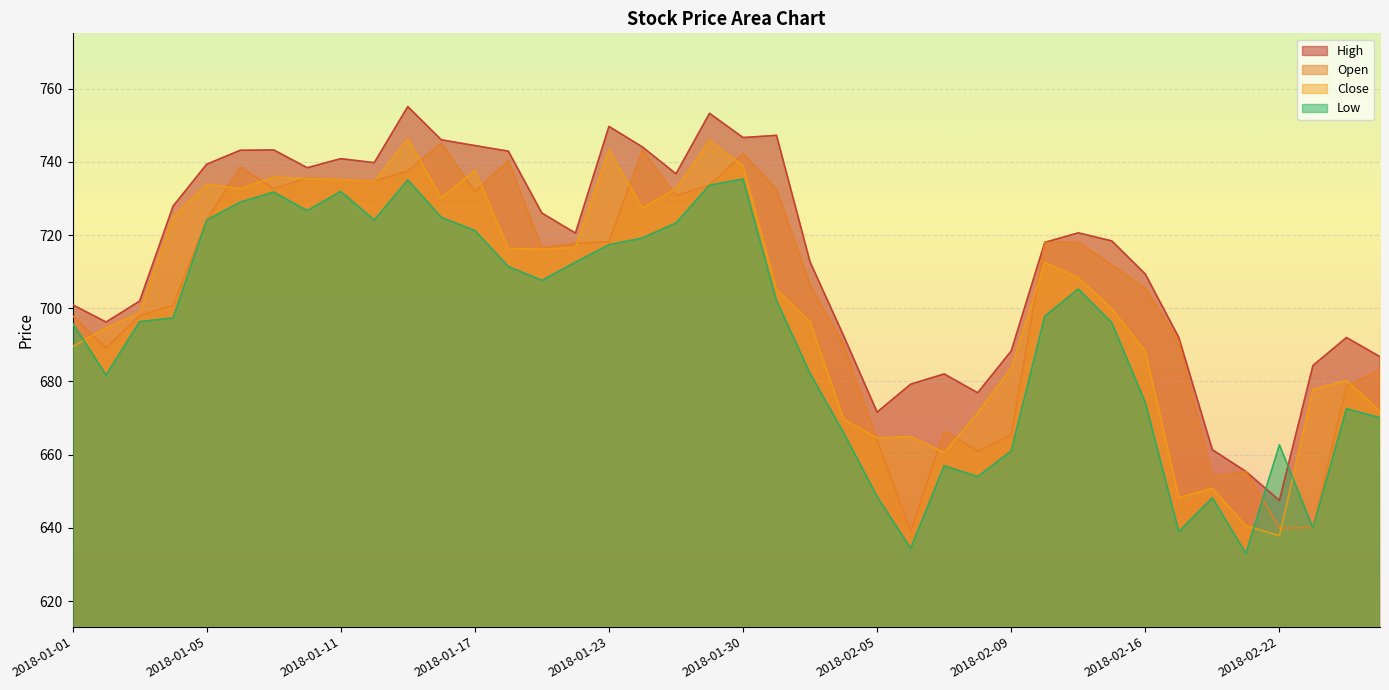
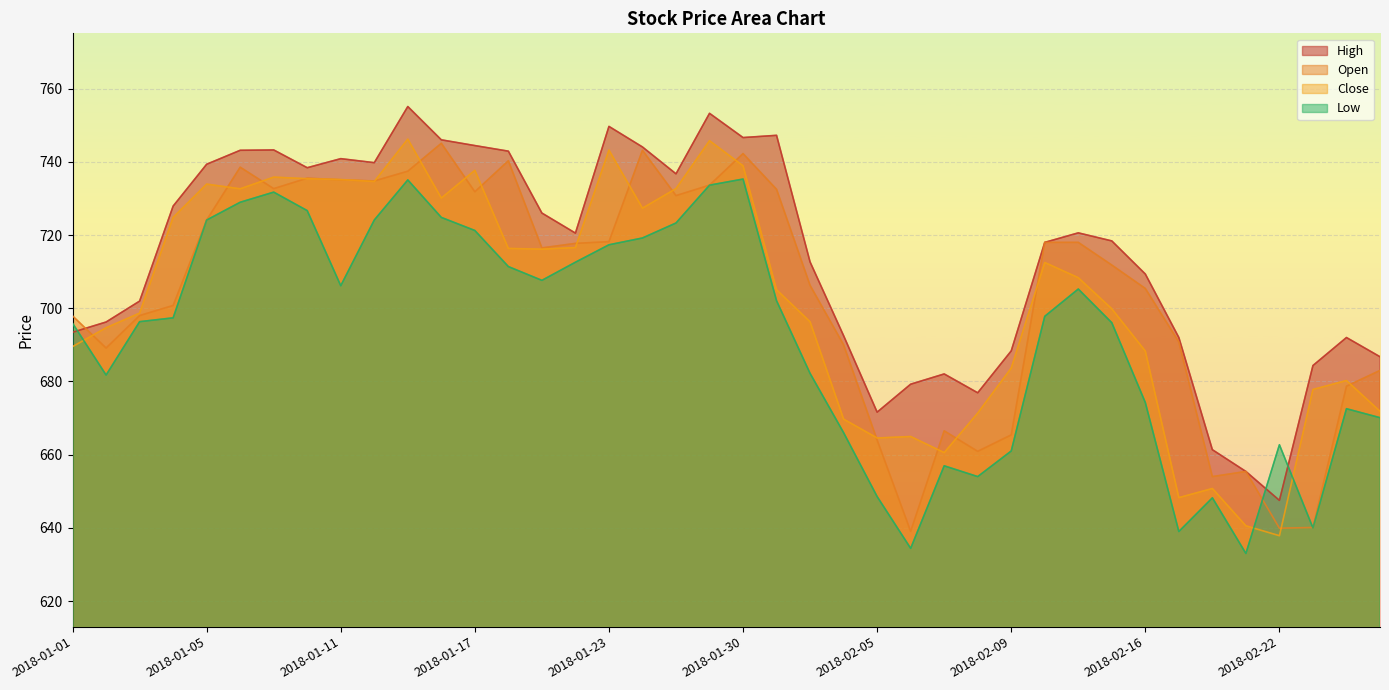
High, 2018-01-01: 701 -> 693
Low, 2018-01-11: 732 -> 706
